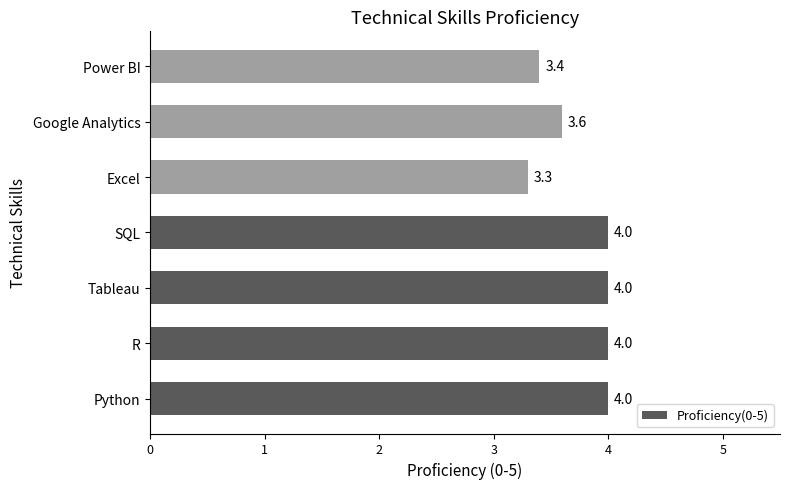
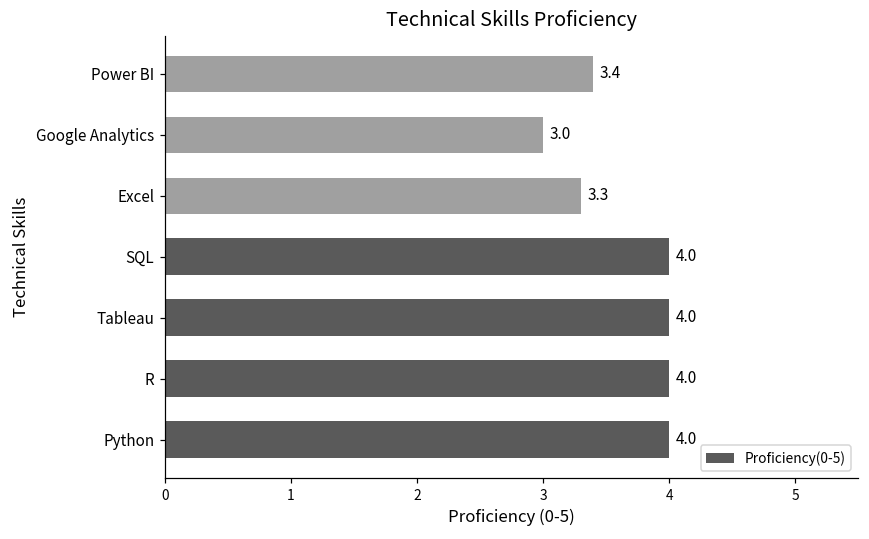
Google Analytics: 3.6 -> 3.0
